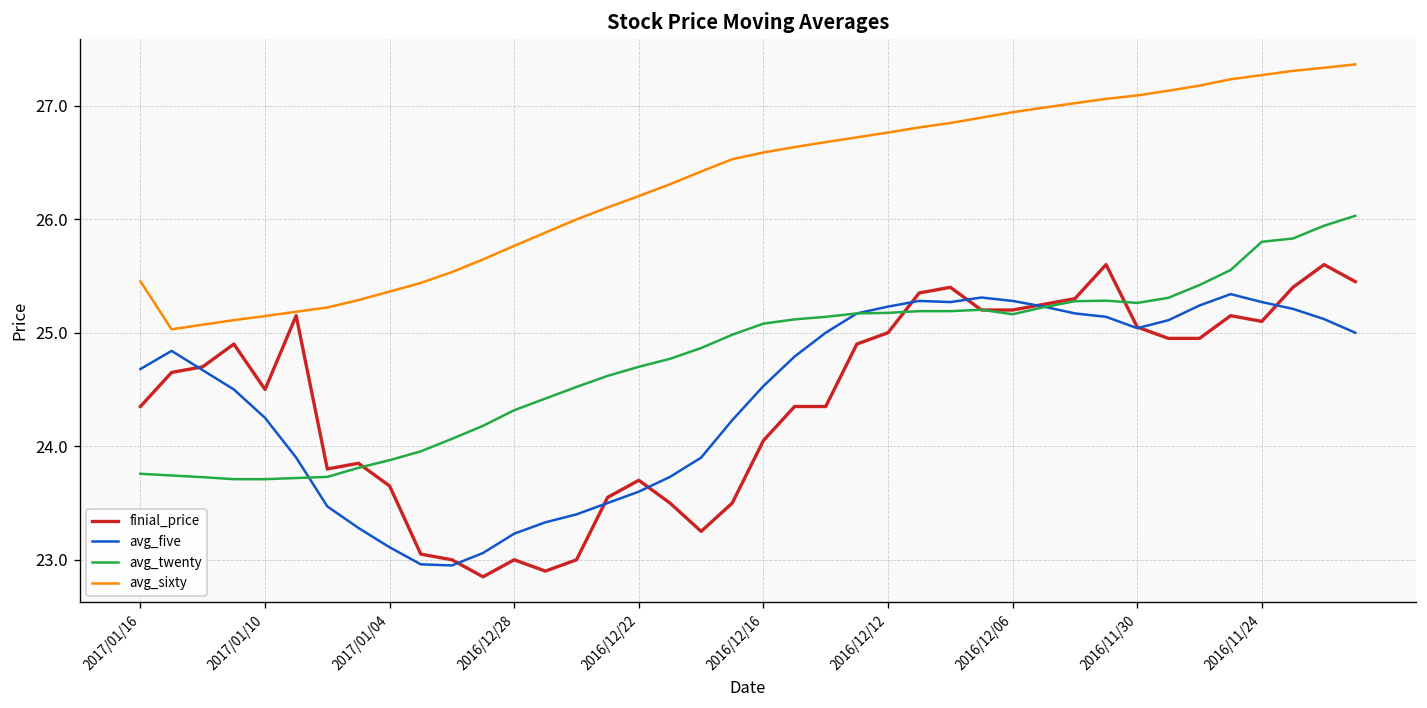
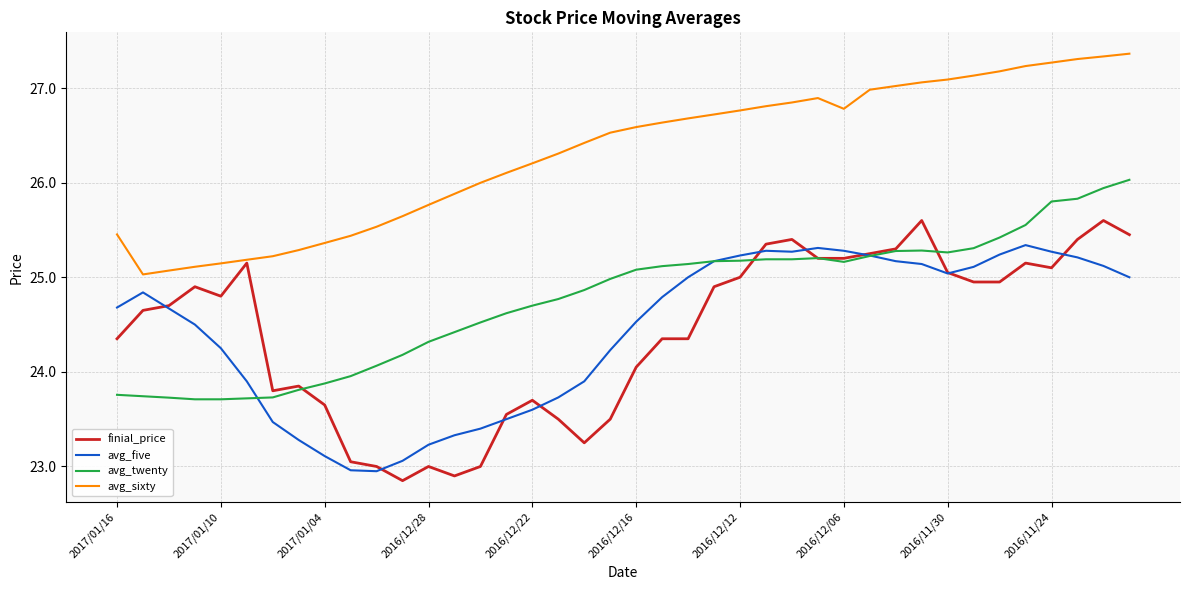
finial_price, 2017/01/10: 24.5 -> 24.8
avg_sixty, 2016/12/06: 26.9 -> 26.8
